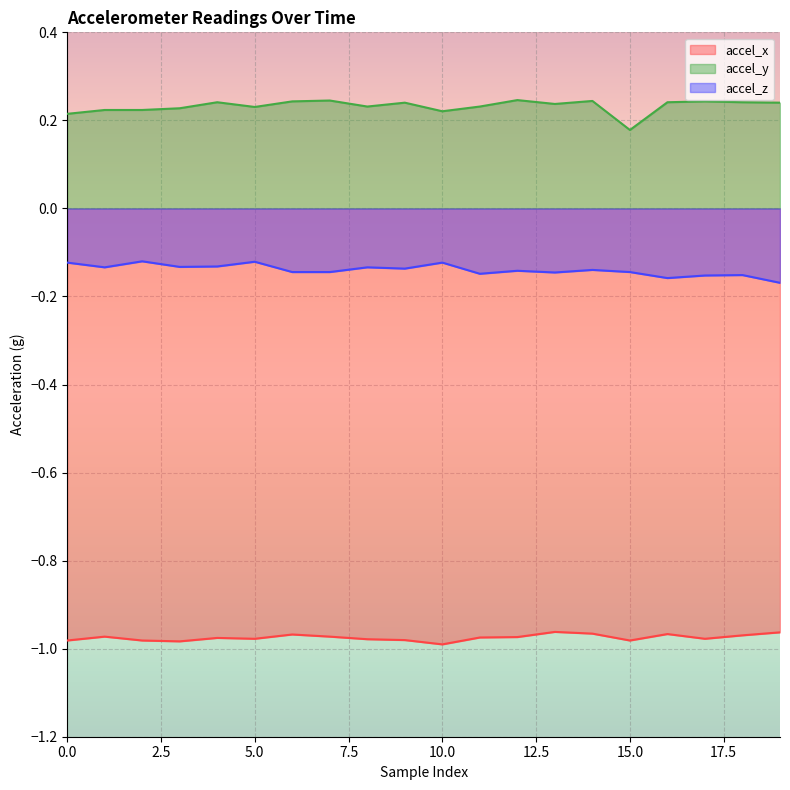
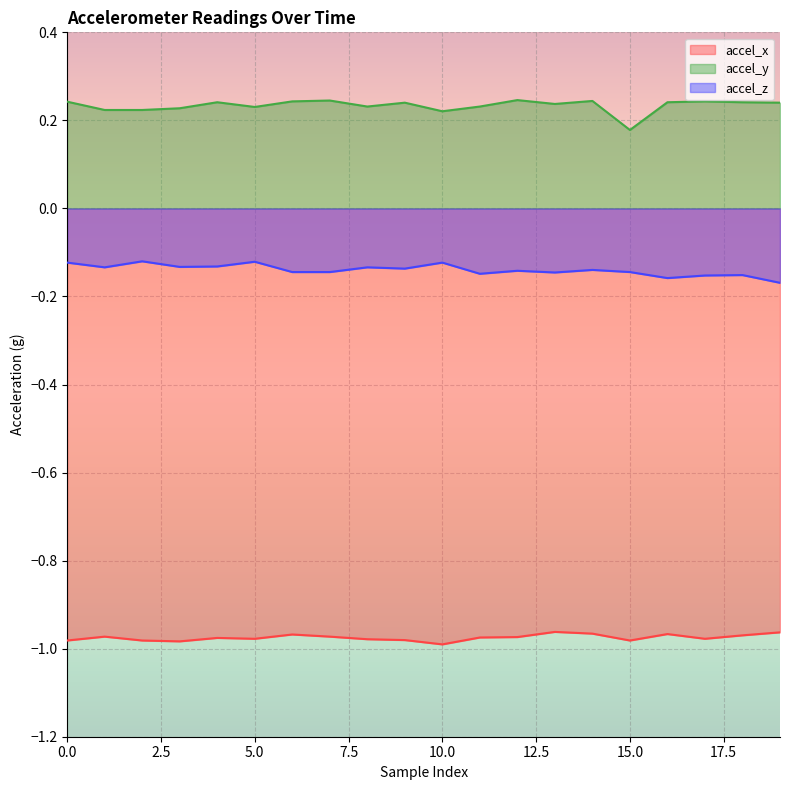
accel_y, 0.0: 0.21 -> 0.24
